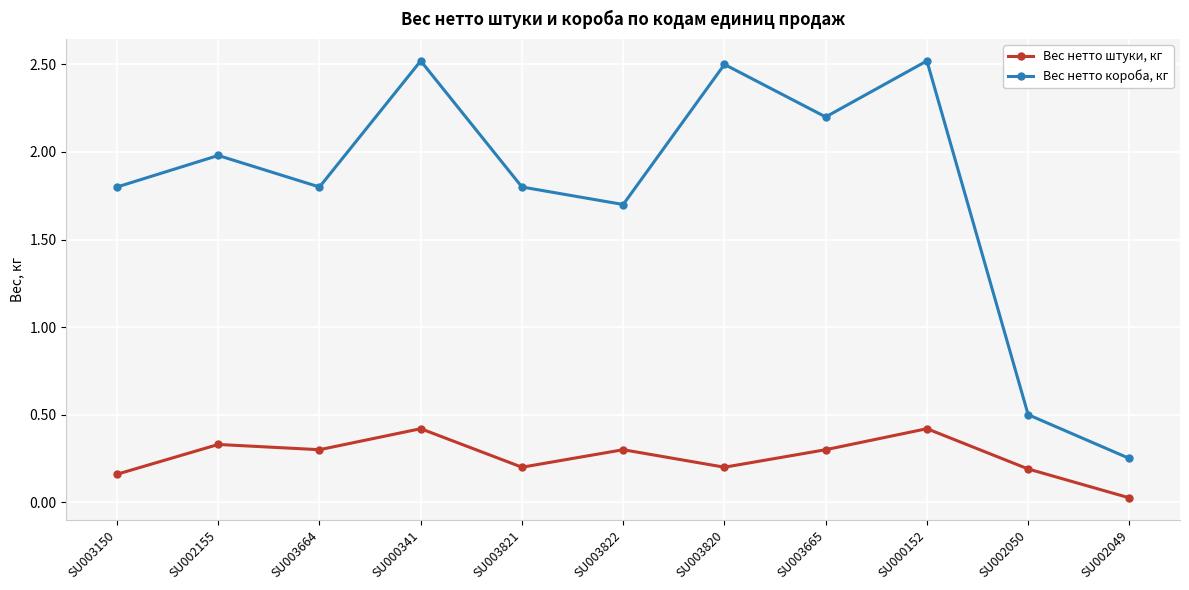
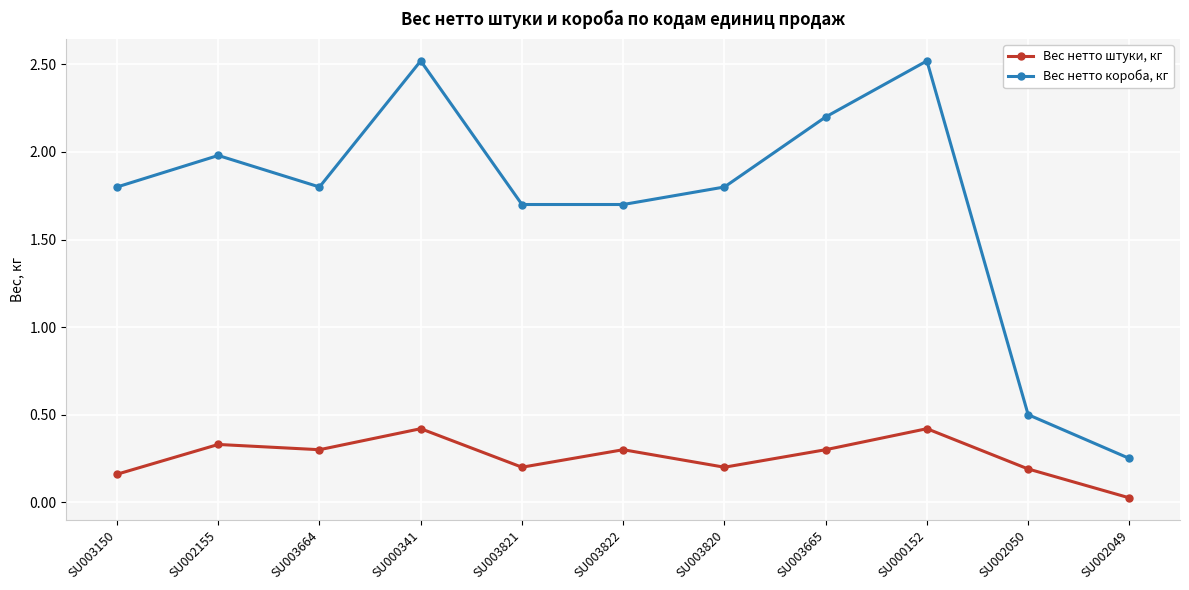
Вес нетто короба, кг, SU003821: 1.8 -> 1.7
Вес нетто короба, кг, SU003820: 2.5 -> 1.8
